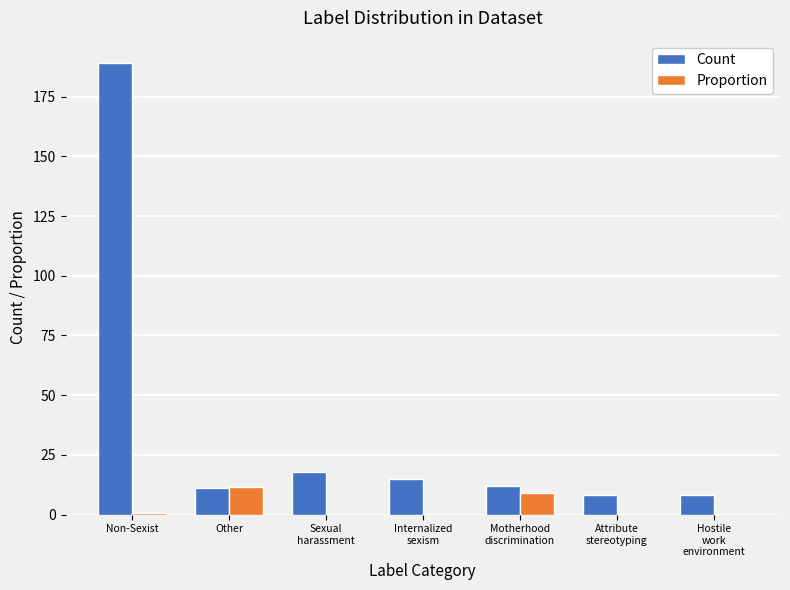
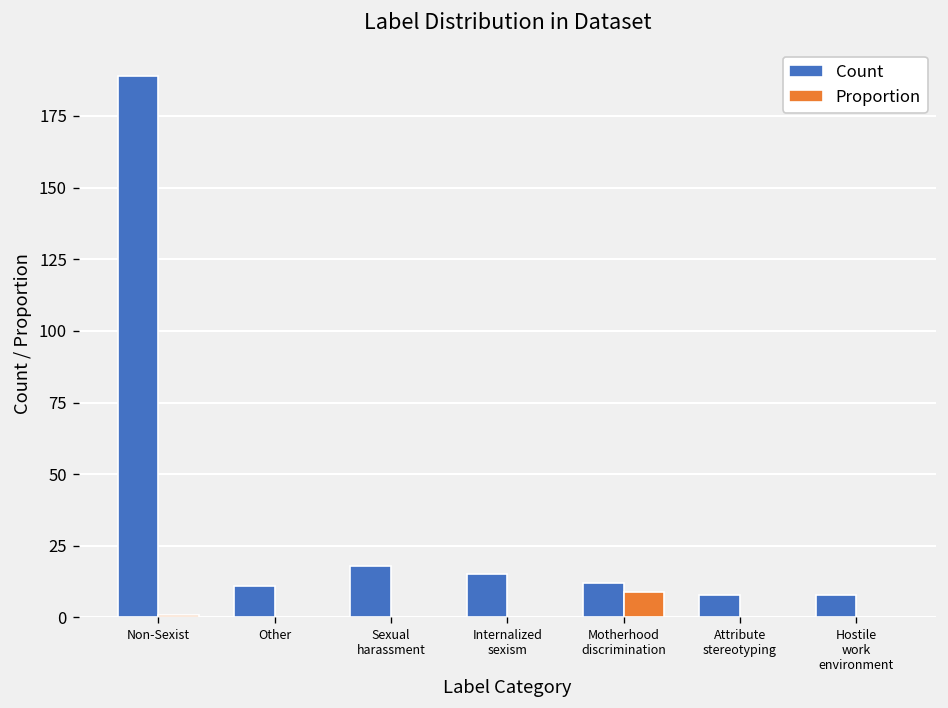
Proportion, Other: 11 -> 0
